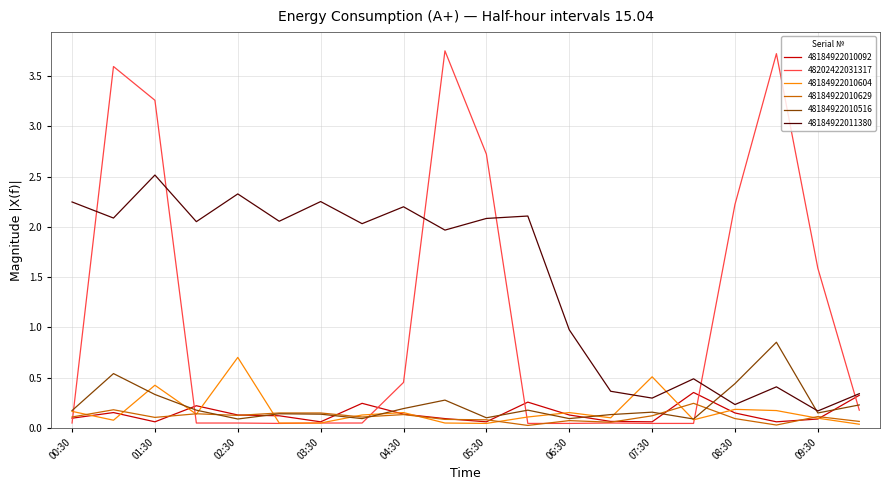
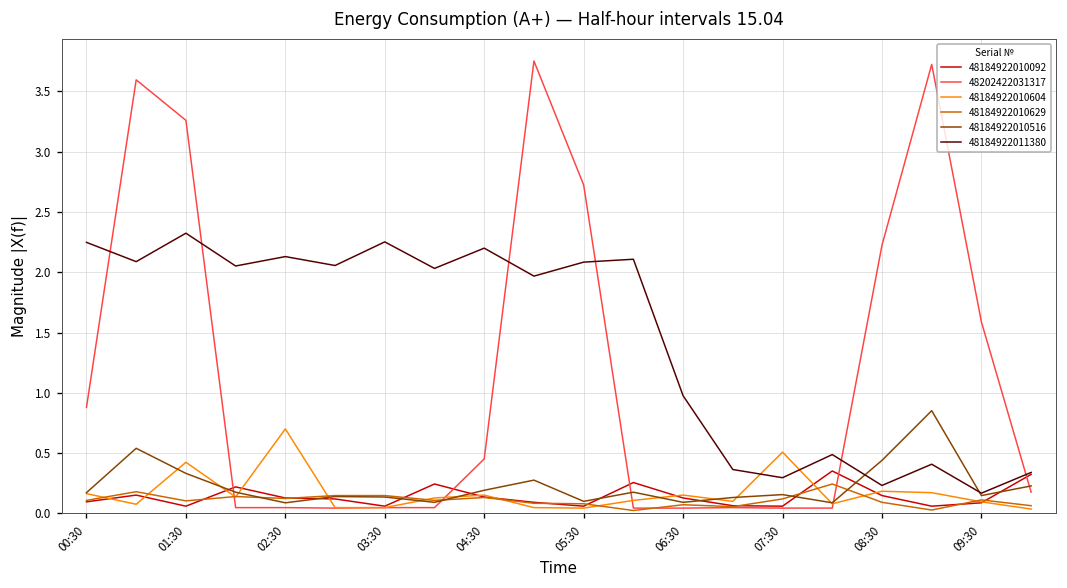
48202422031317, 00:30: 0.05 -> 0.88
48184922011380, 01:30: 2.52 -> 2.32
48184922011380, 02:30: 2.33 -> 2.13
